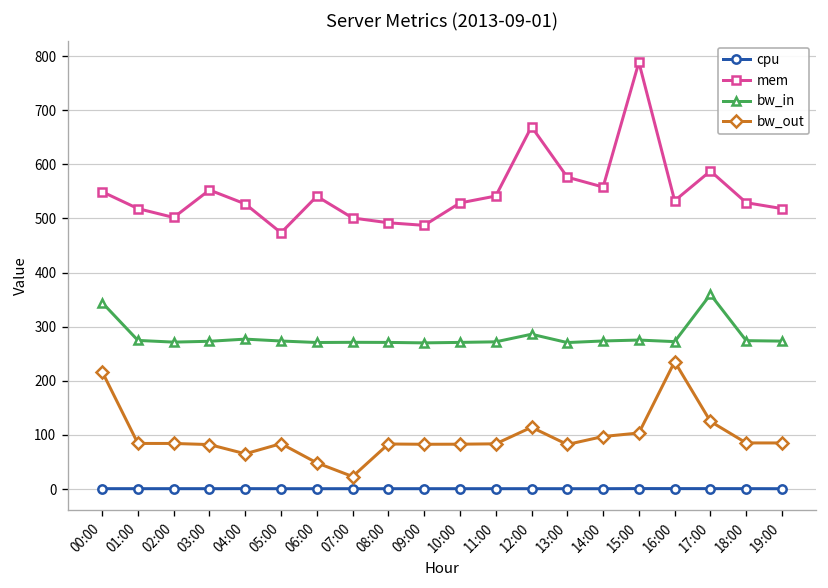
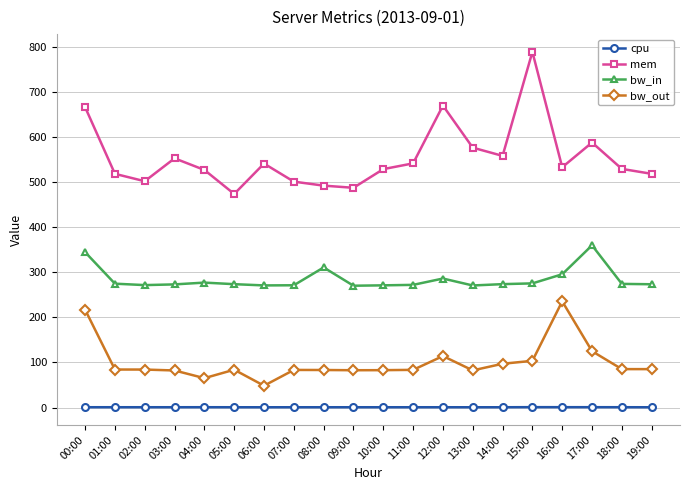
mem, 00:00: 550 -> 670
bw_out, 07:00: 20 -> 80
bw_in, 08:00: 270 -> 310
bw_in, 16:00: 270 -> 300
